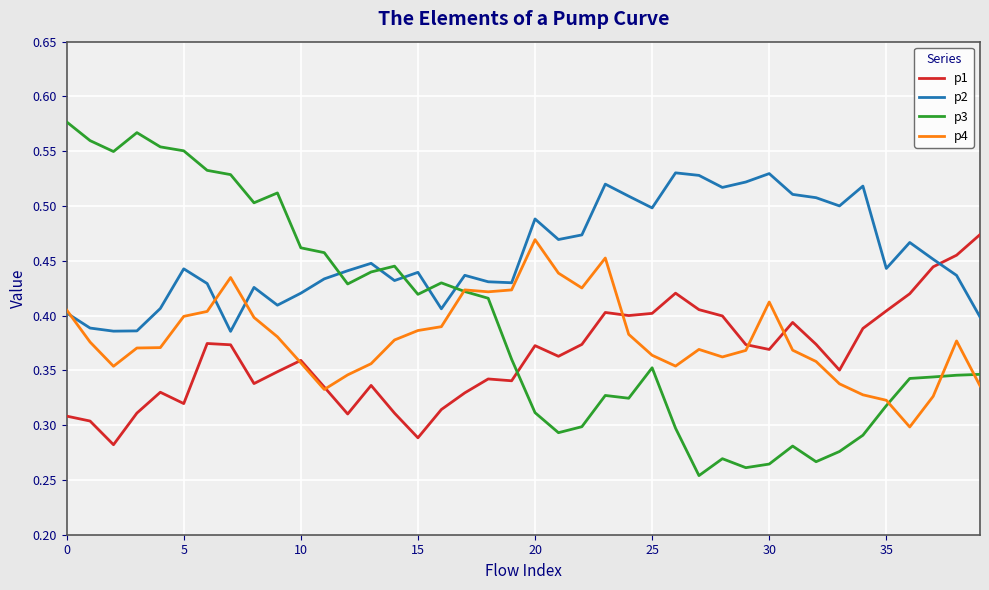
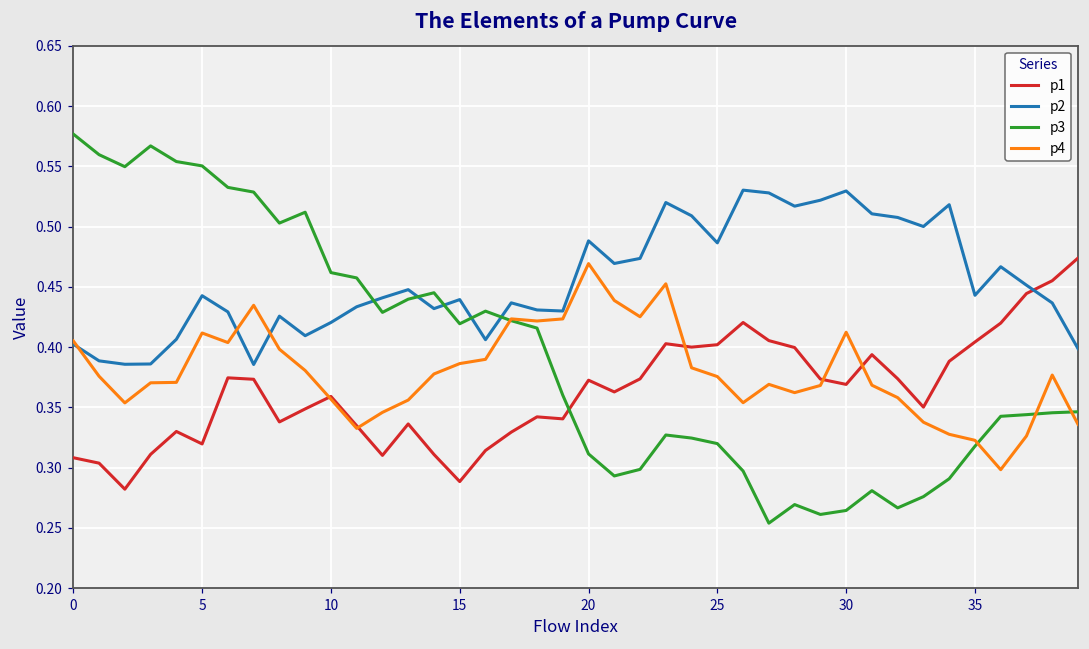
p4, 5: 0.399 -> 0.412
p2, 25: 0.498 -> 0.487
p3, 25: 0.352 -> 0.320
p4, 25: 0.364 -> 0.376
